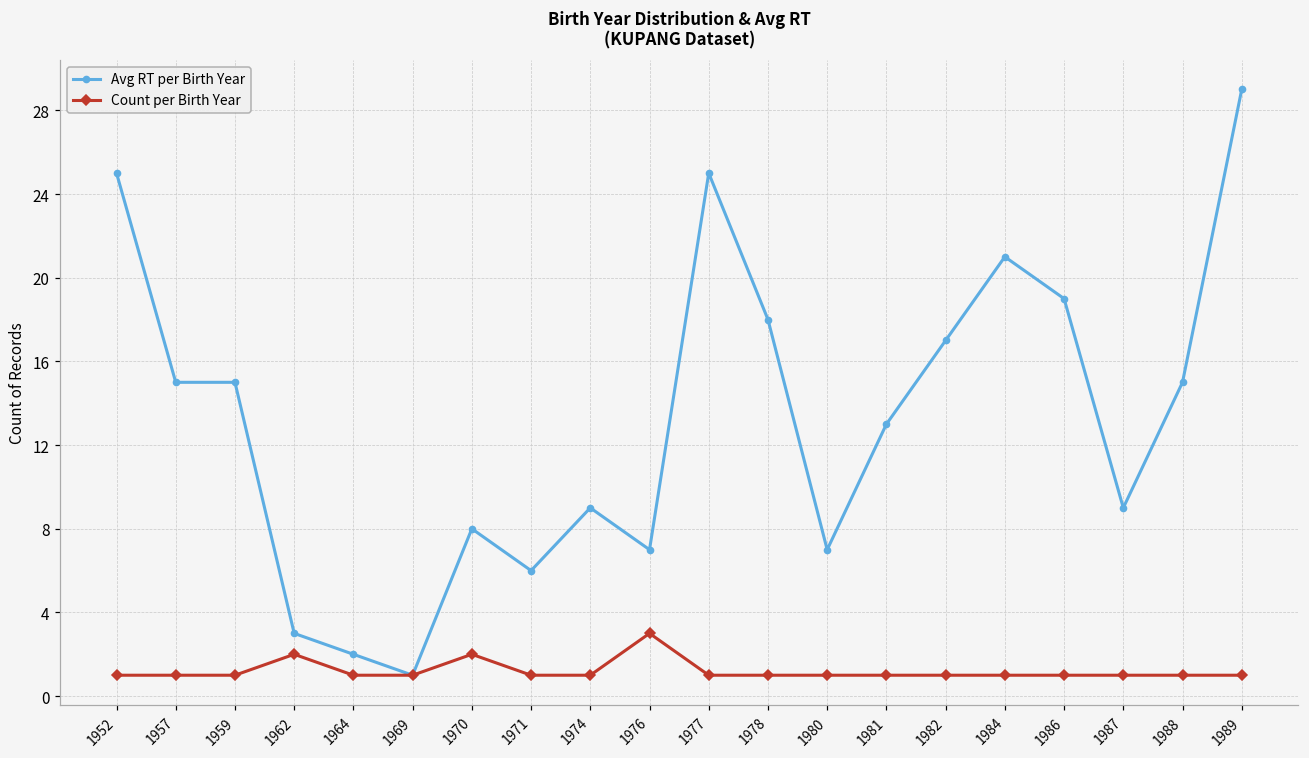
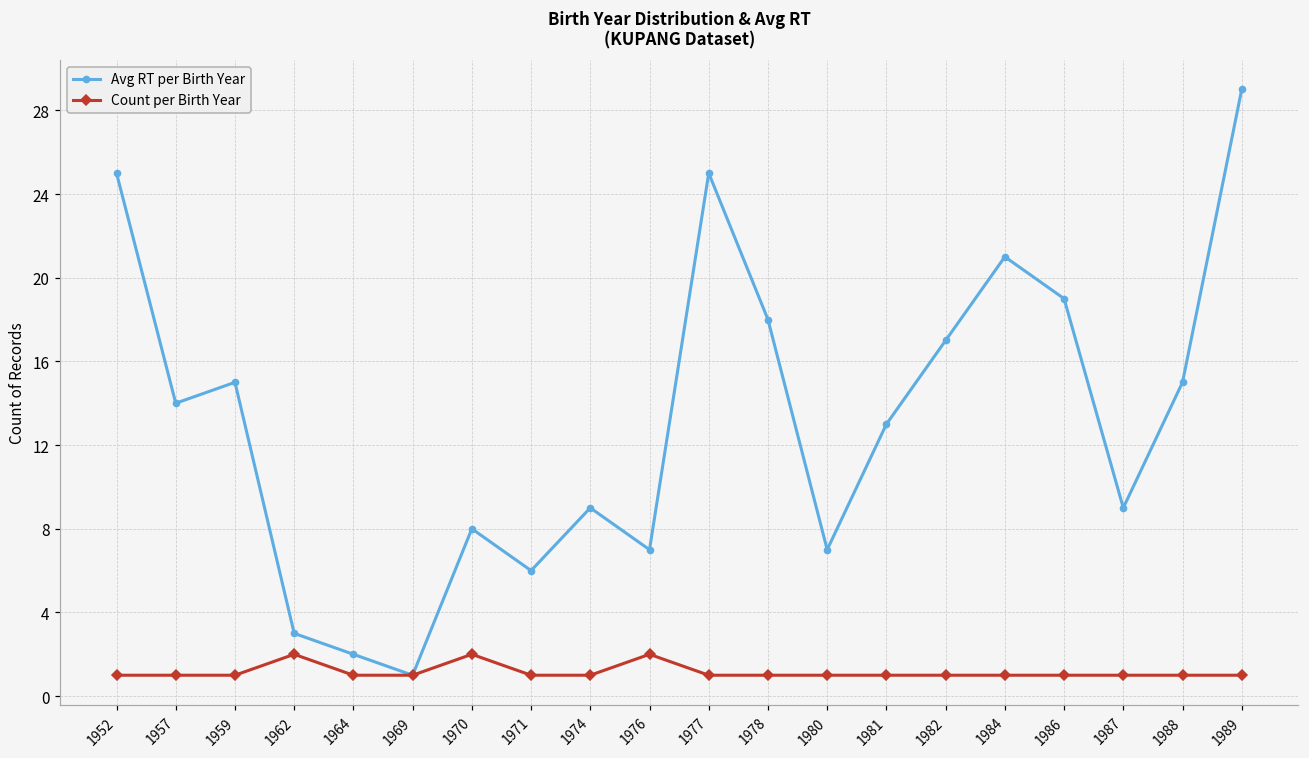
Avg RT per Birth Year, 1957: 15 -> 14
Count per Birth Year, 1976: 3 -> 2
